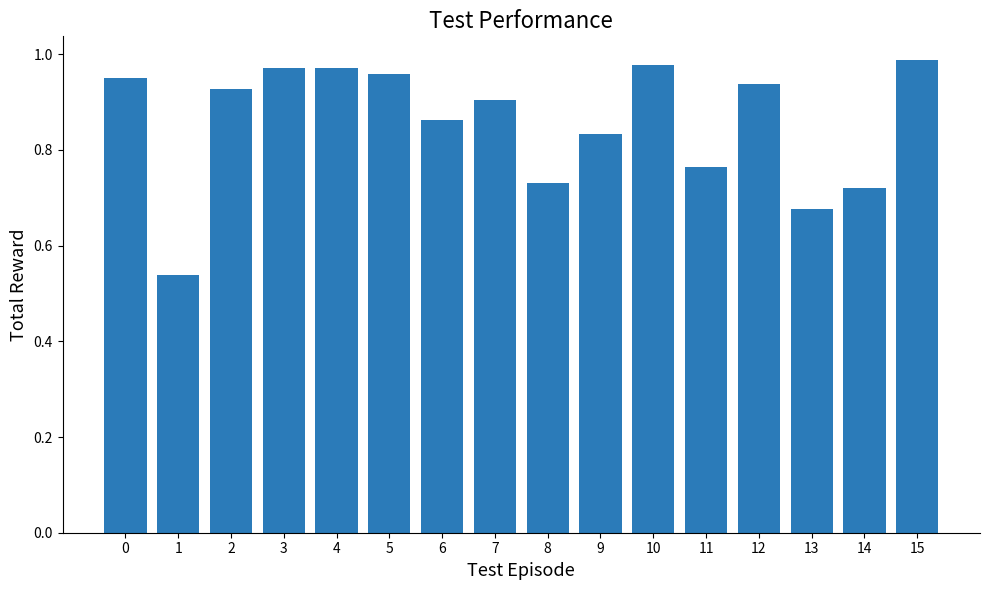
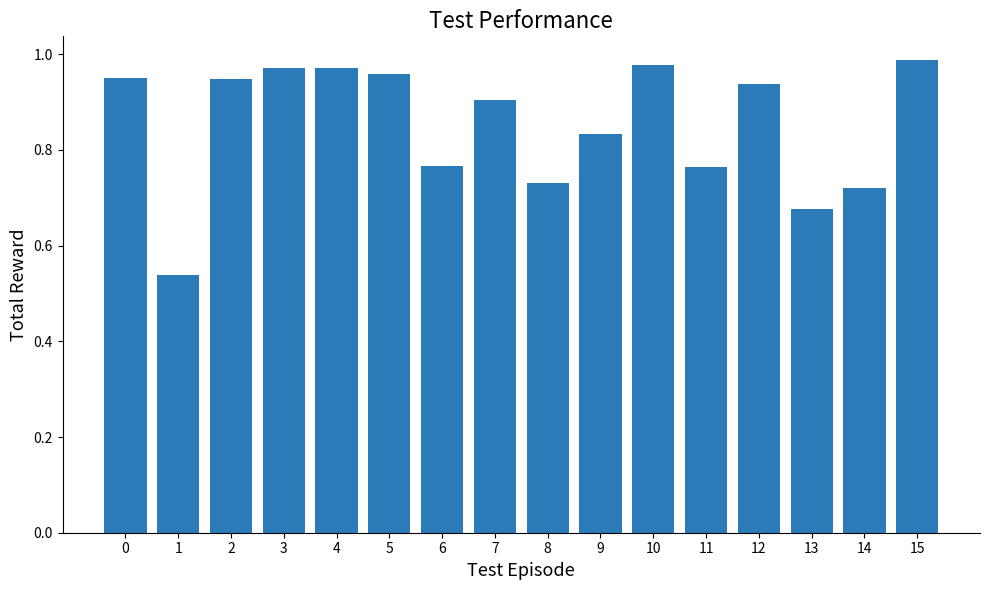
2: 0.93 -> 0.95
6: 0.86 -> 0.77
